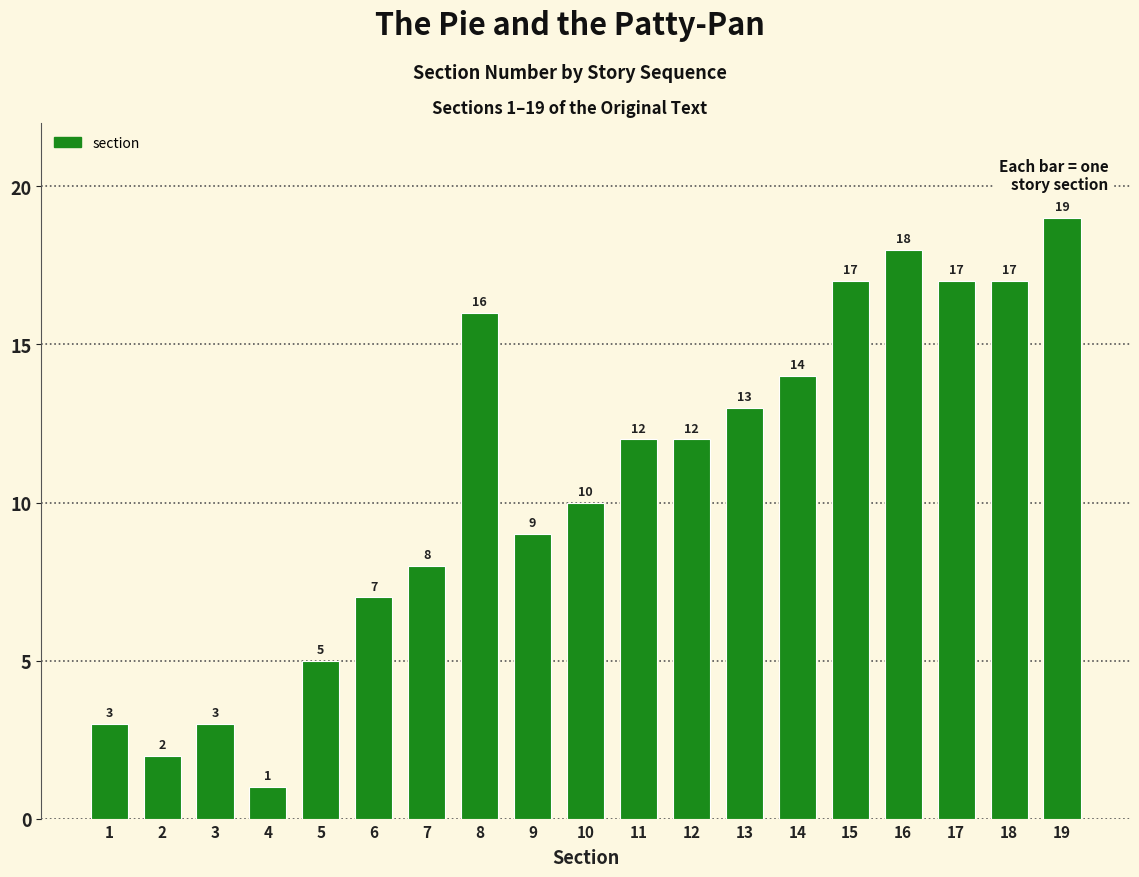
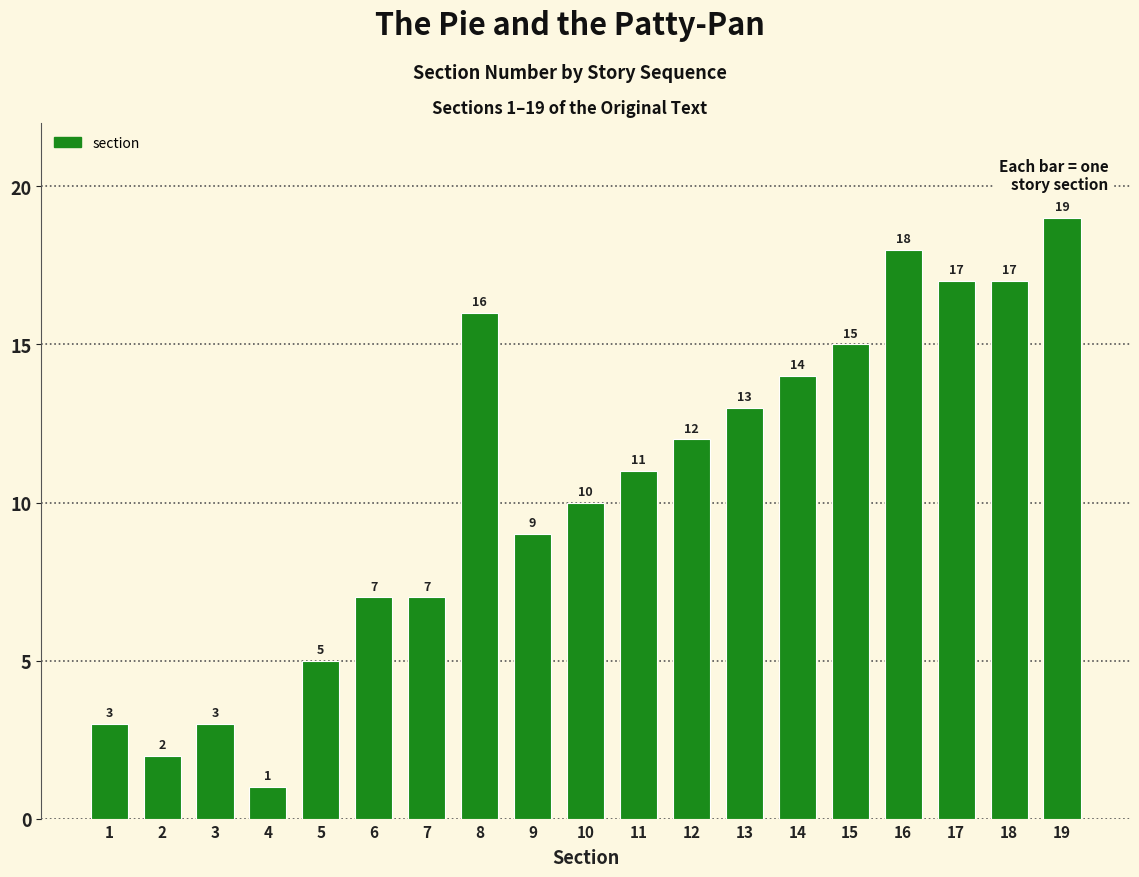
7: 8 -> 7
11: 12 -> 11
15: 17 -> 15
